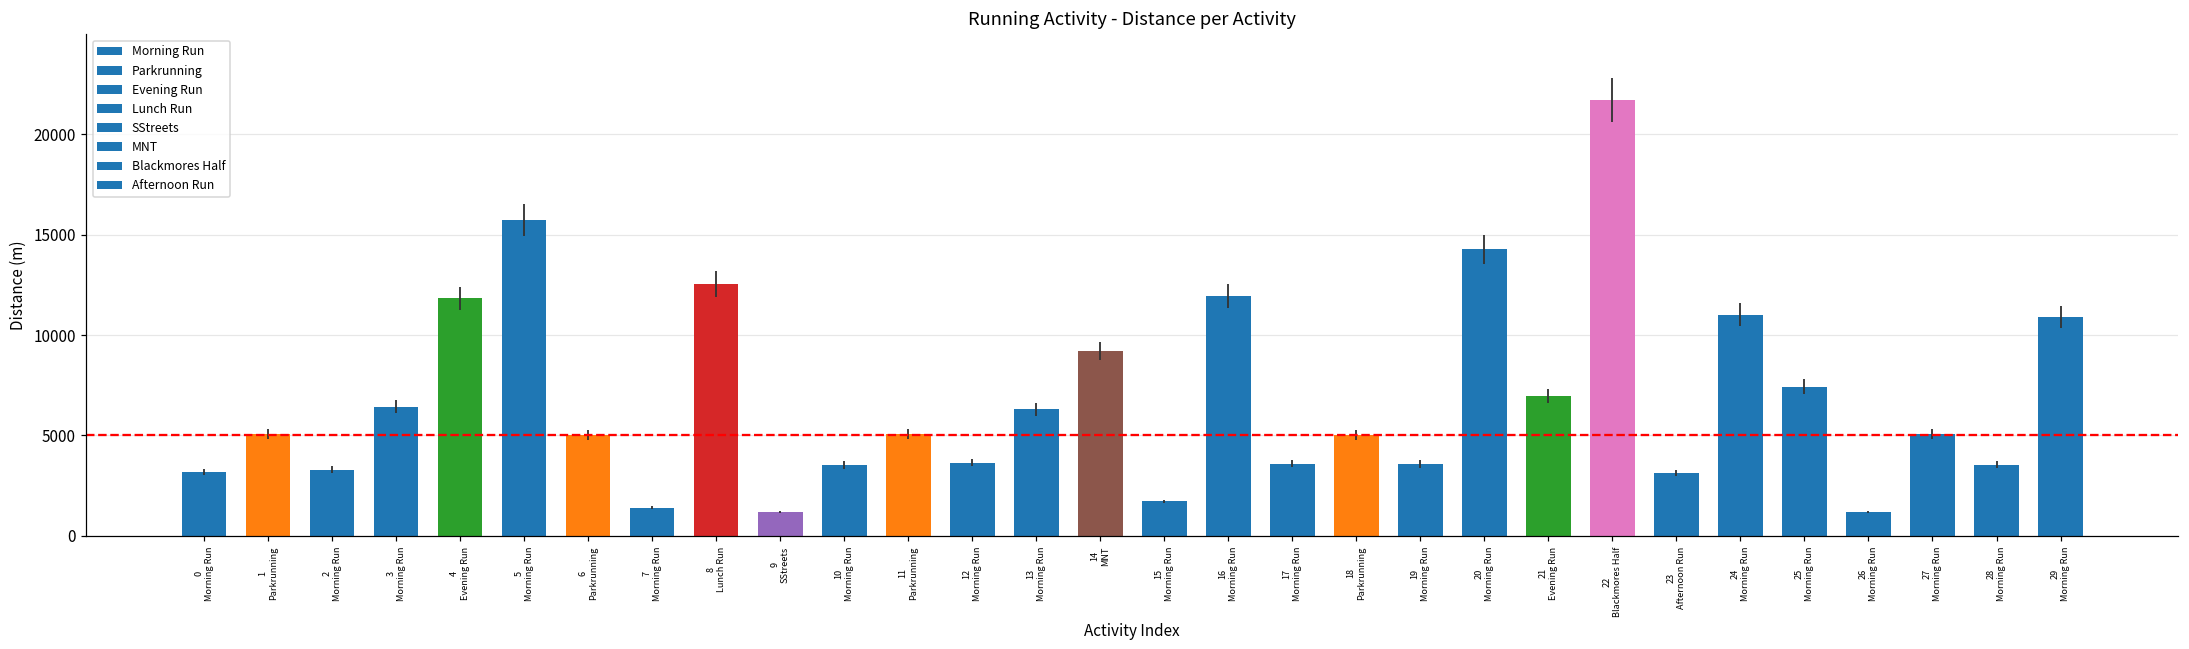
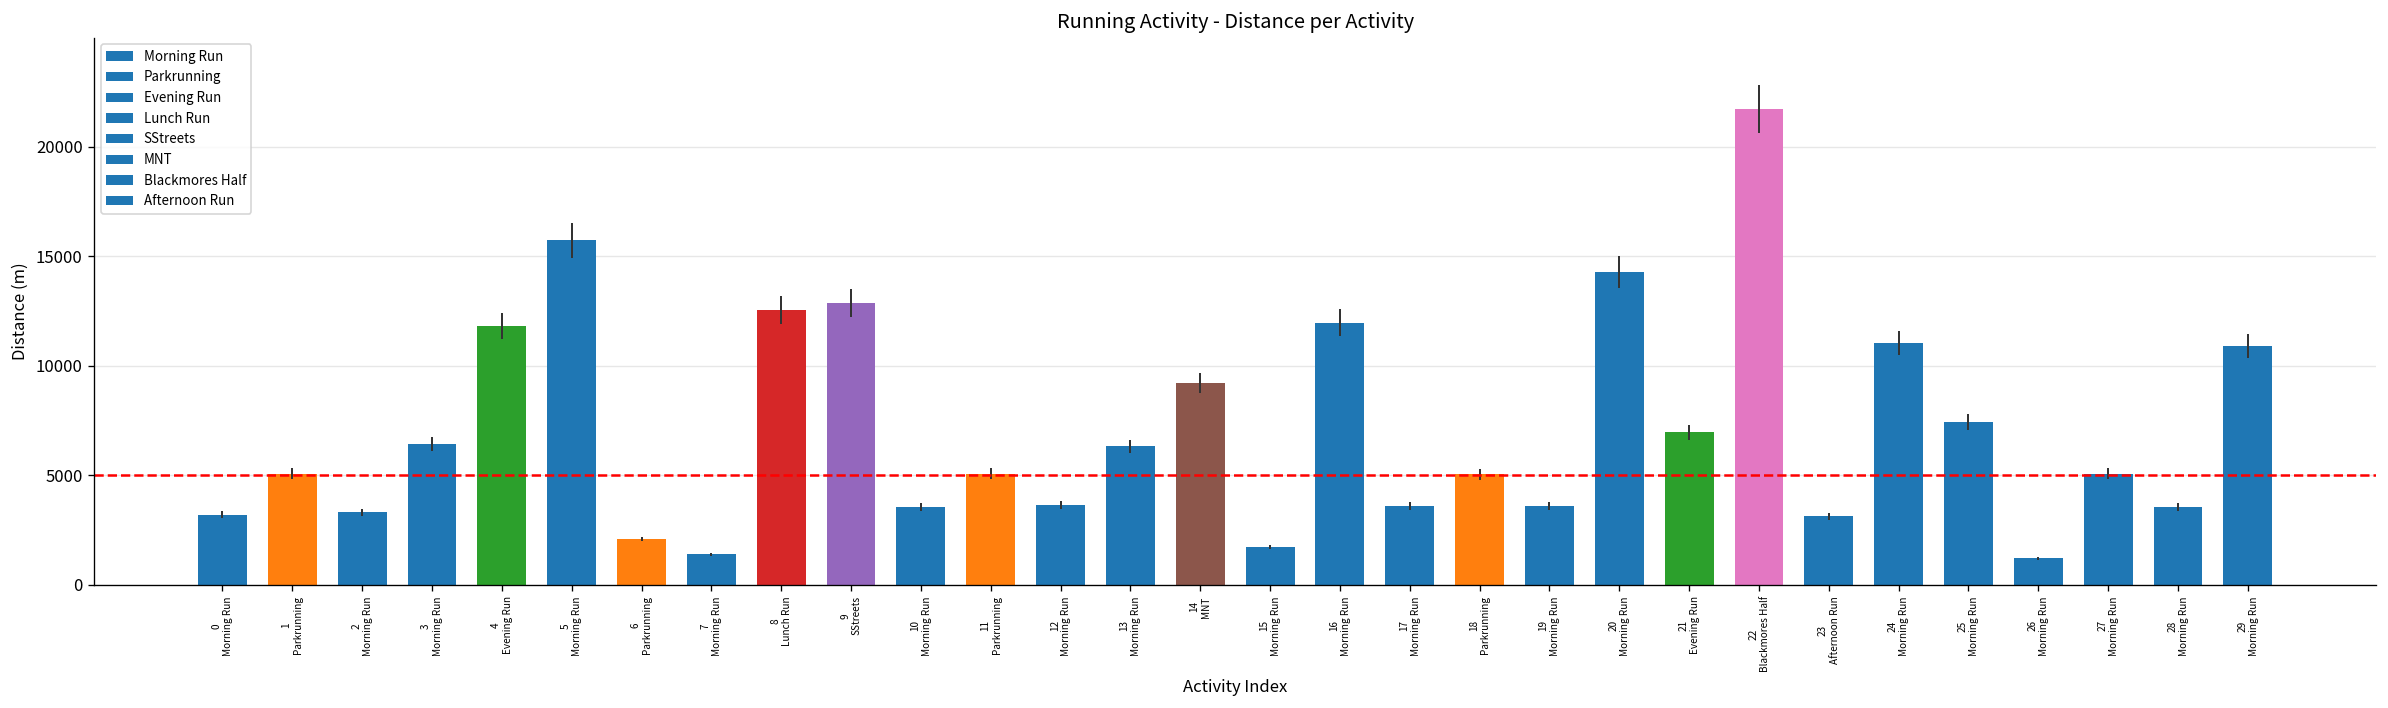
6 Parkrunning: 5000 -> 2100
9 SStreets: 1200 -> 12800
